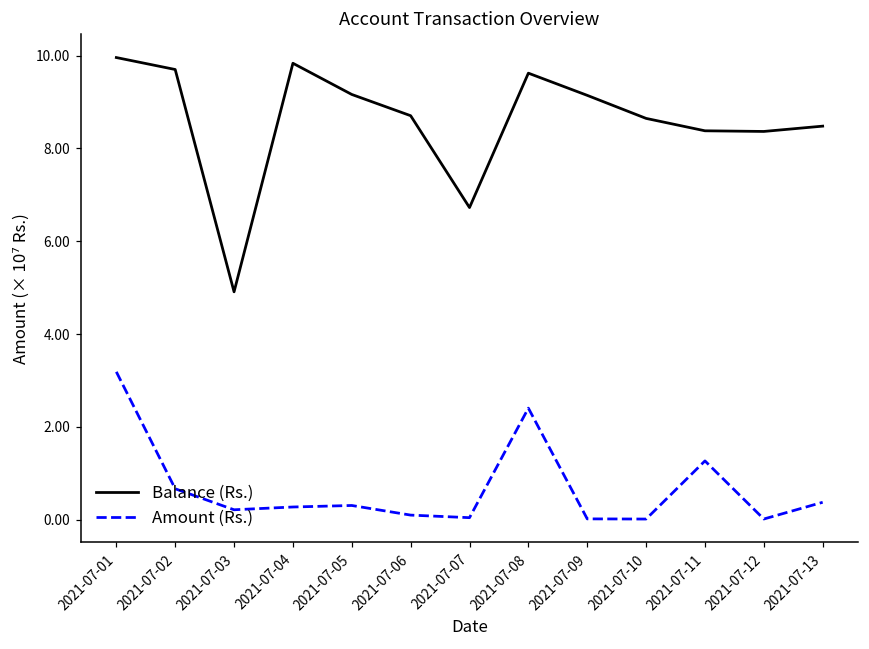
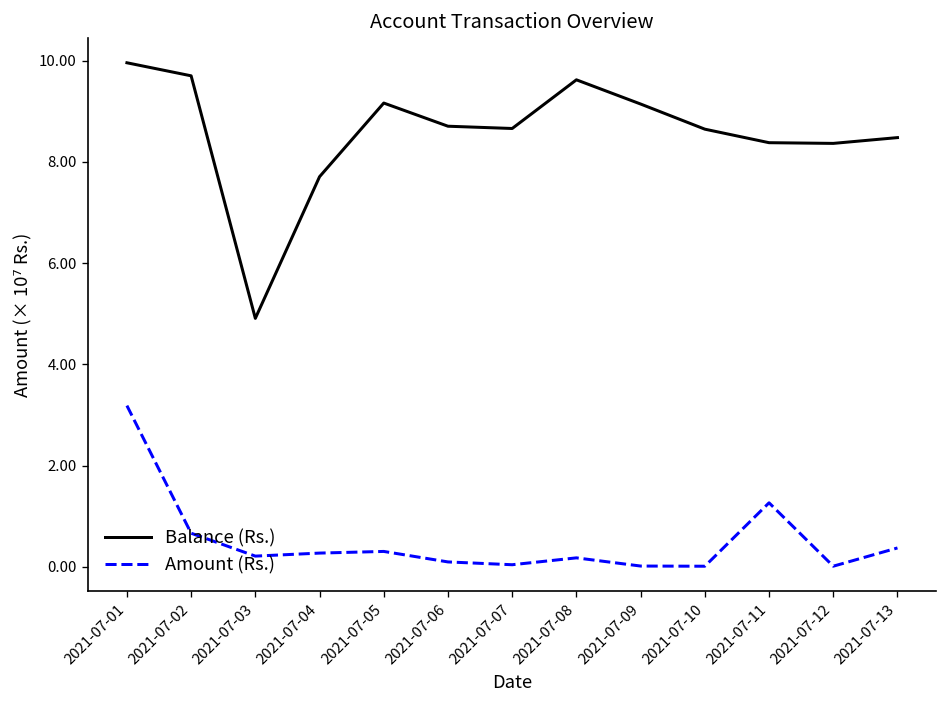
Balance (Rs.), 2021-07-04: 9.8 -> 7.7
Balance (Rs.), 2021-07-07: 6.7 -> 8.7
Amount (Rs.), 2021-07-08: 2.4 -> 0.2
